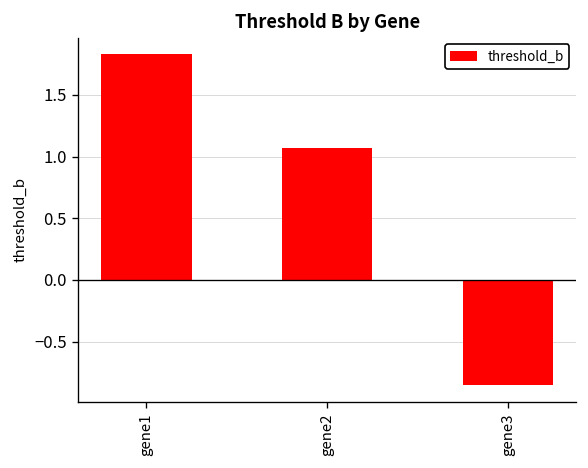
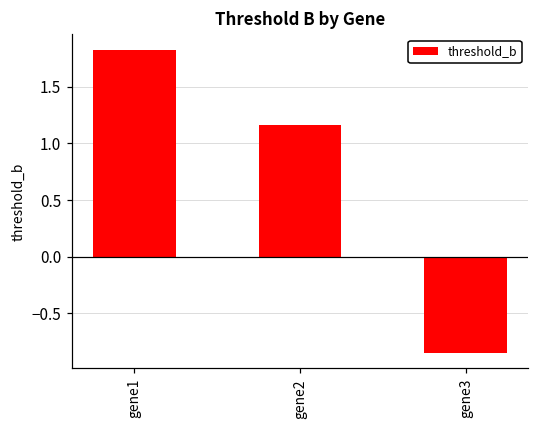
gene2: 1.07 -> 1.17
